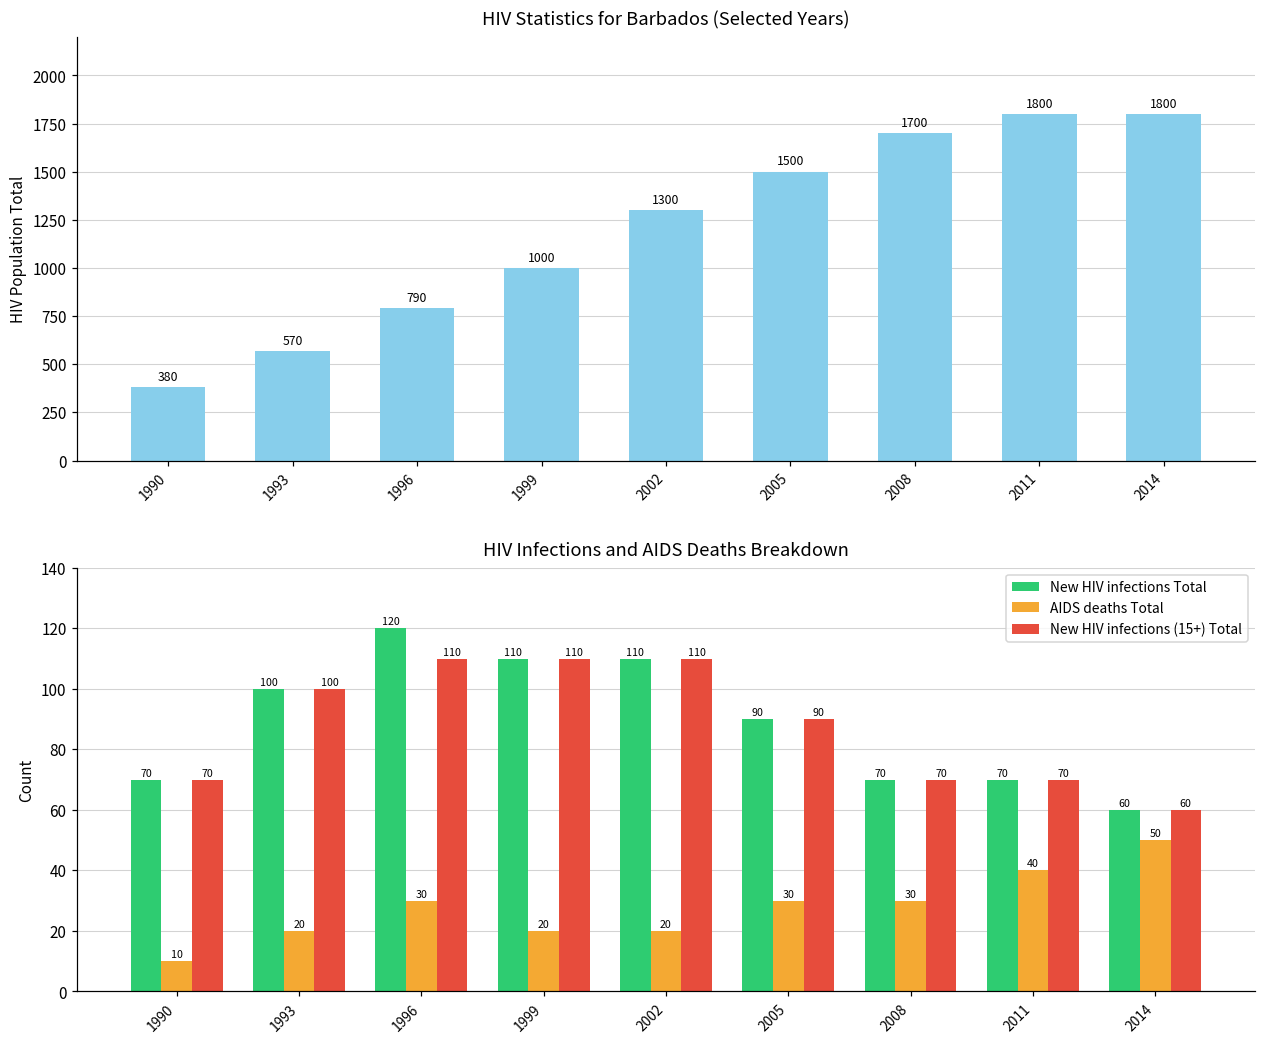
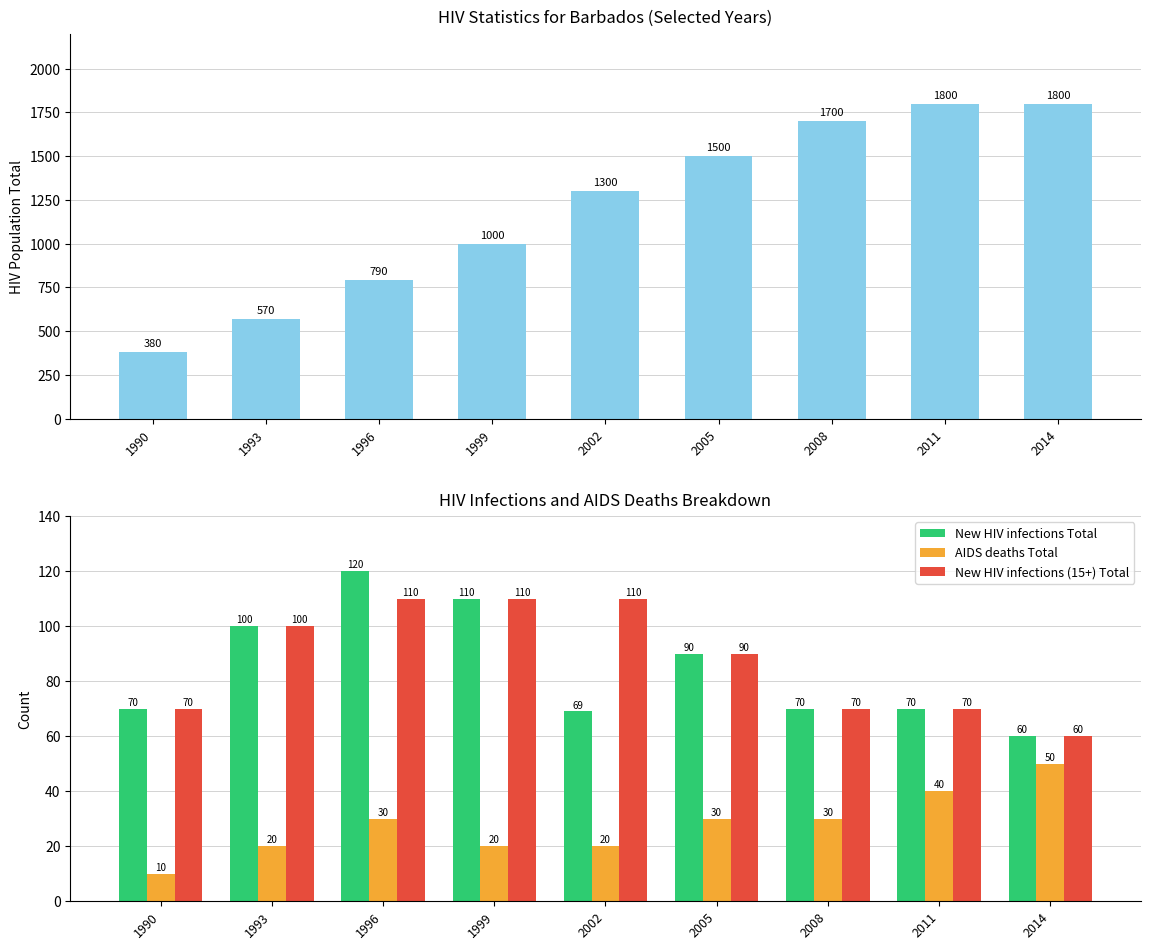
HIV Infections and AIDS Deaths Breakdown, New HIV infections Total, 2002: 110 -> 69
